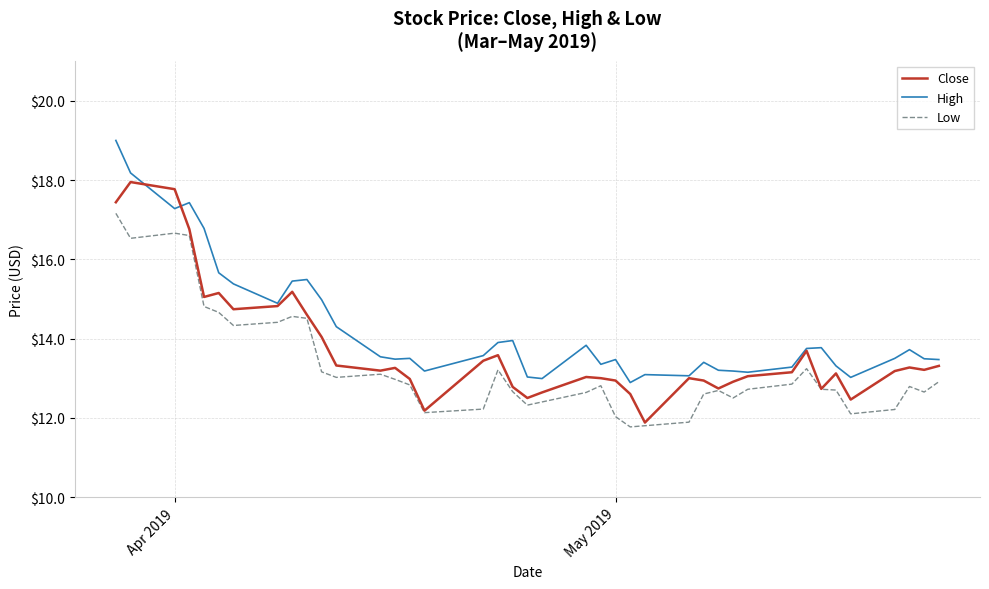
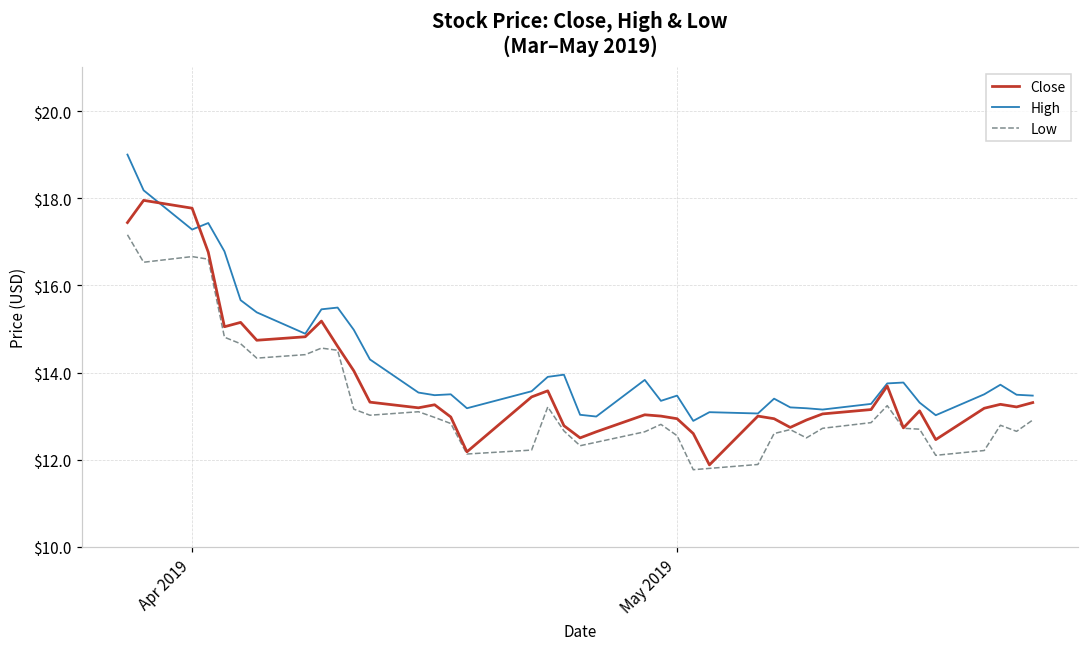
Low, May 2019: $12.0 -> $12.6
